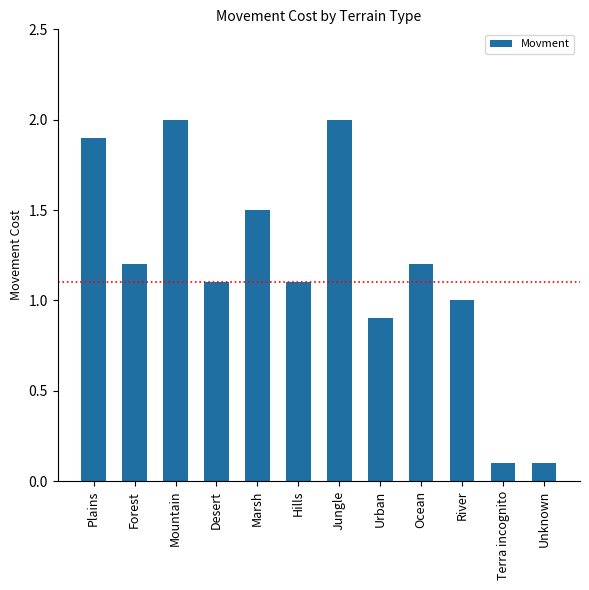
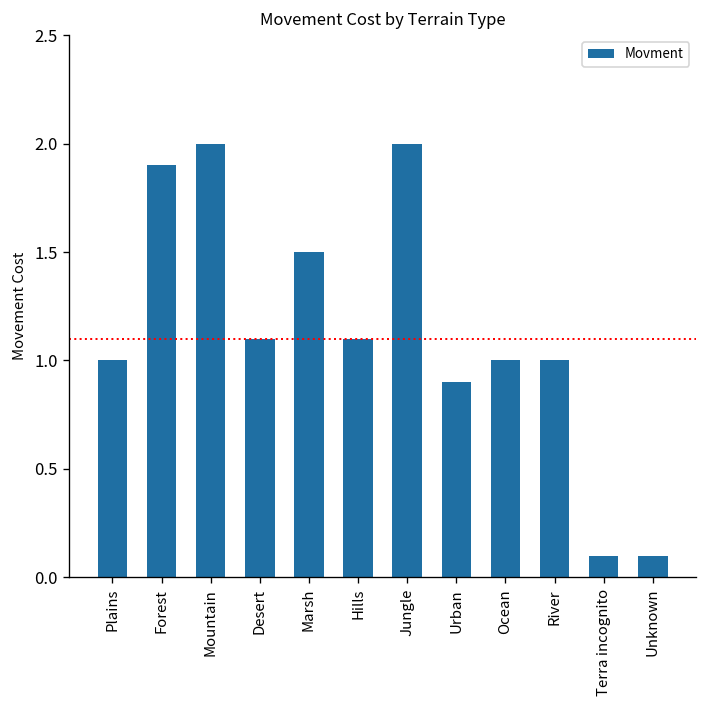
Plains: 1.9 -> 1.0
Forest: 1.2 -> 1.9
Ocean: 1.2 -> 1.0
